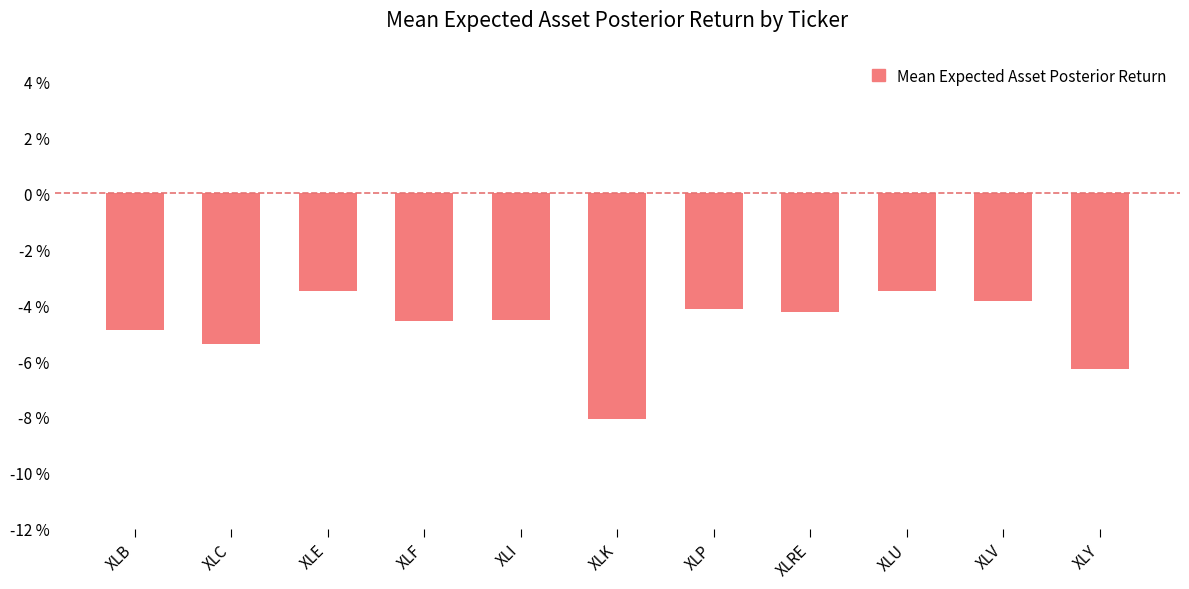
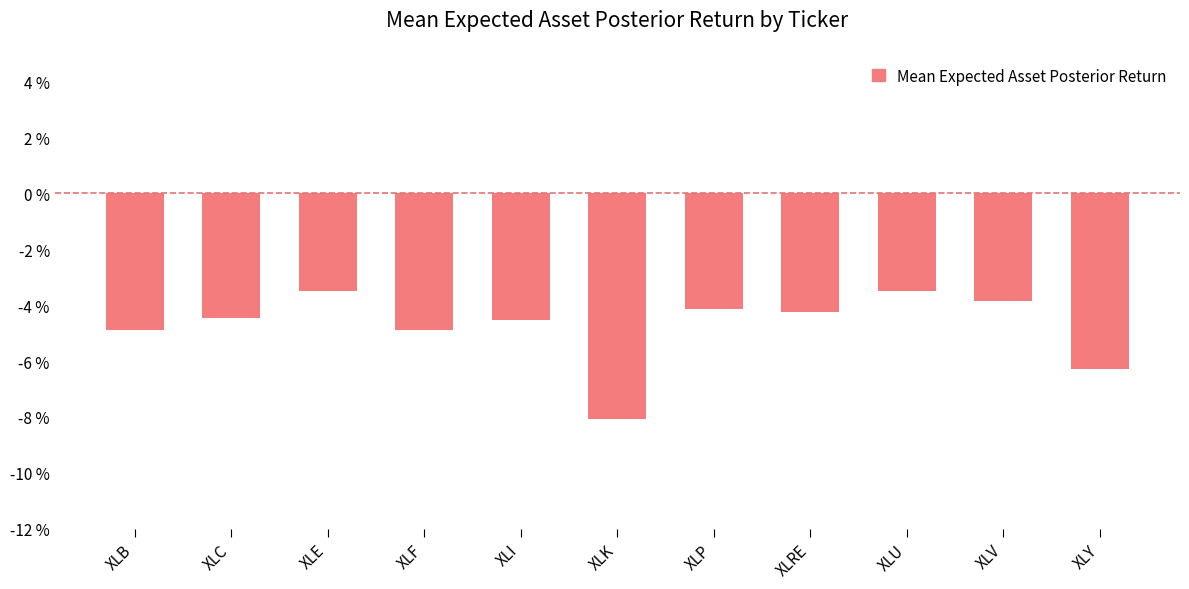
XLC: -5.4 % -> -4.5 %
XLF: -4.6 % -> -4.9 %
